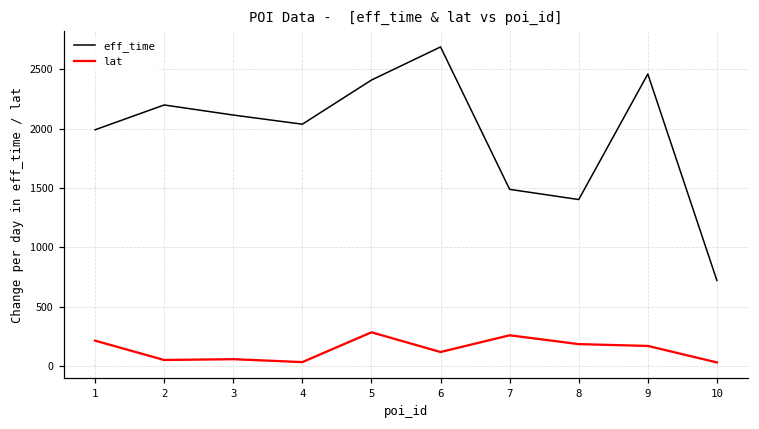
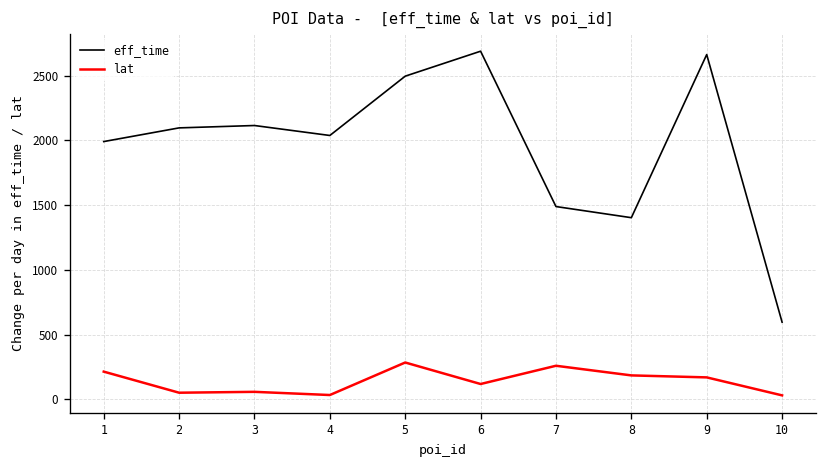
eff_time, 2: 2200 -> 2100
eff_time, 5: 2410 -> 2500
eff_time, 9: 2460 -> 2660
eff_time, 10: 720 -> 600
